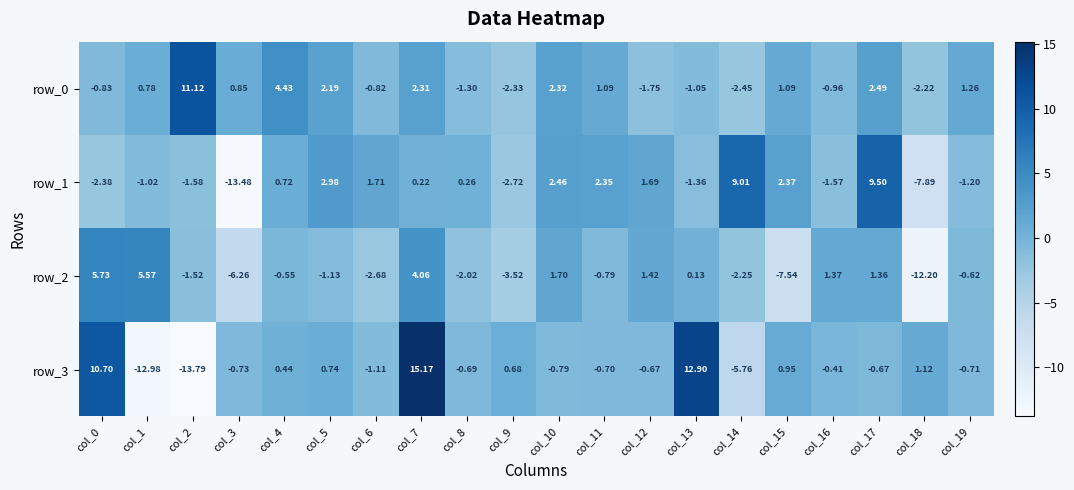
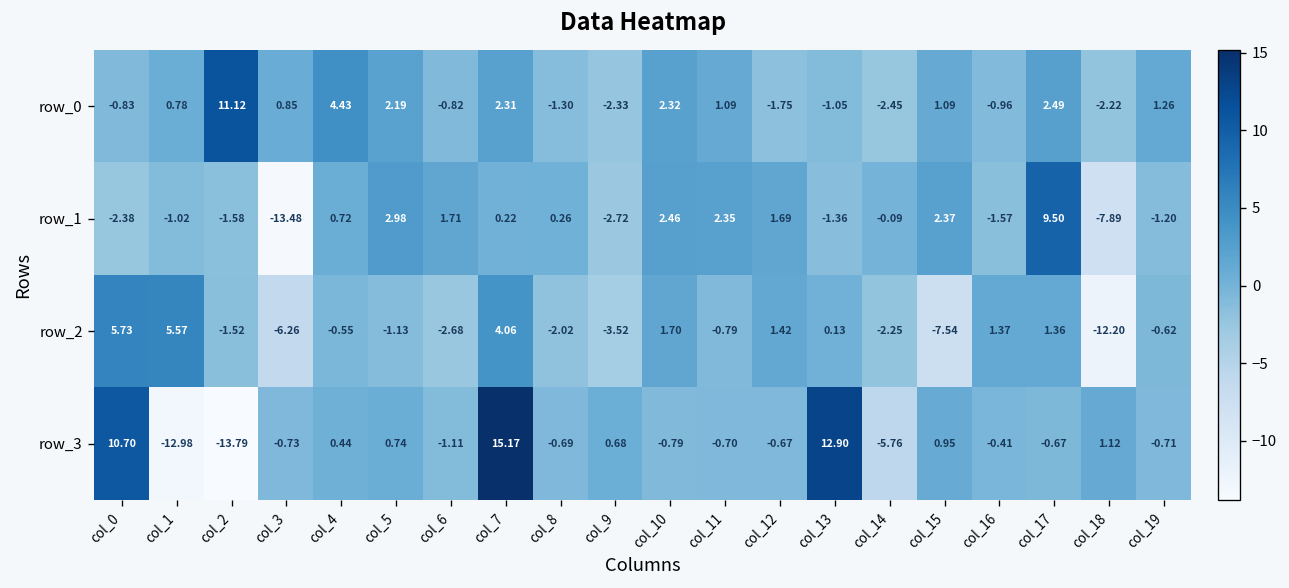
row_1, col_14: 9.01 -> -0.09
